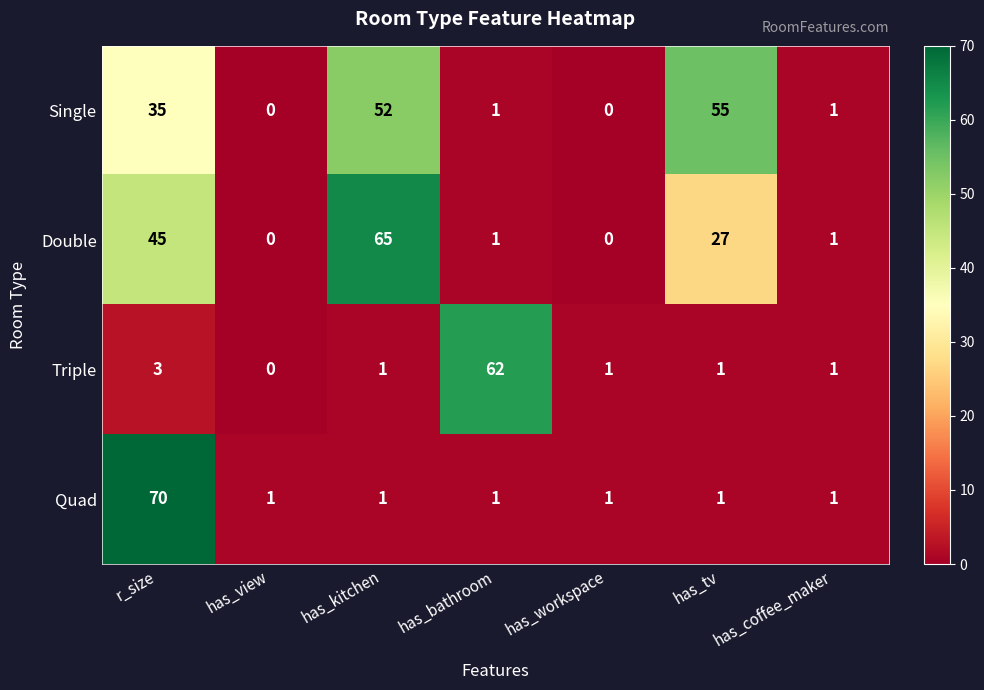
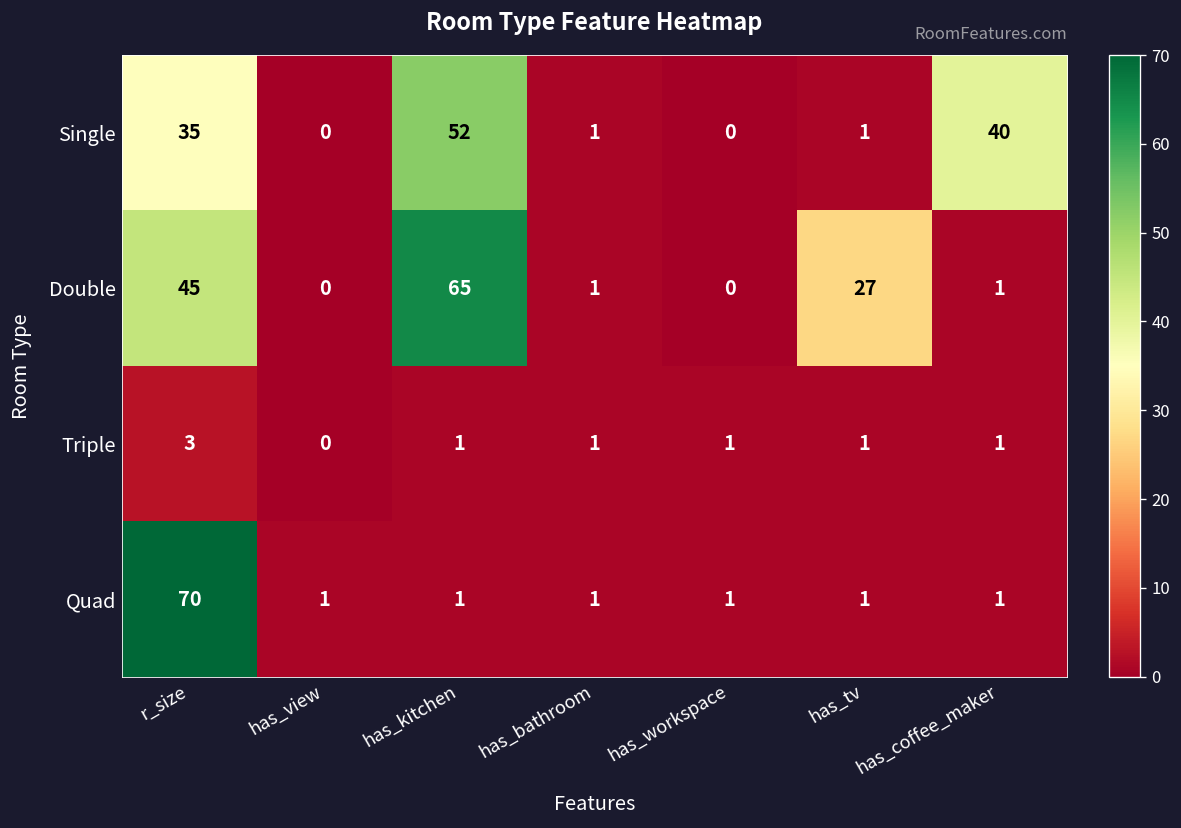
Single, has_tv: 55 -> 1
Single, has_coffee_maker: 1 -> 40
Triple, has_bathroom: 62 -> 1
